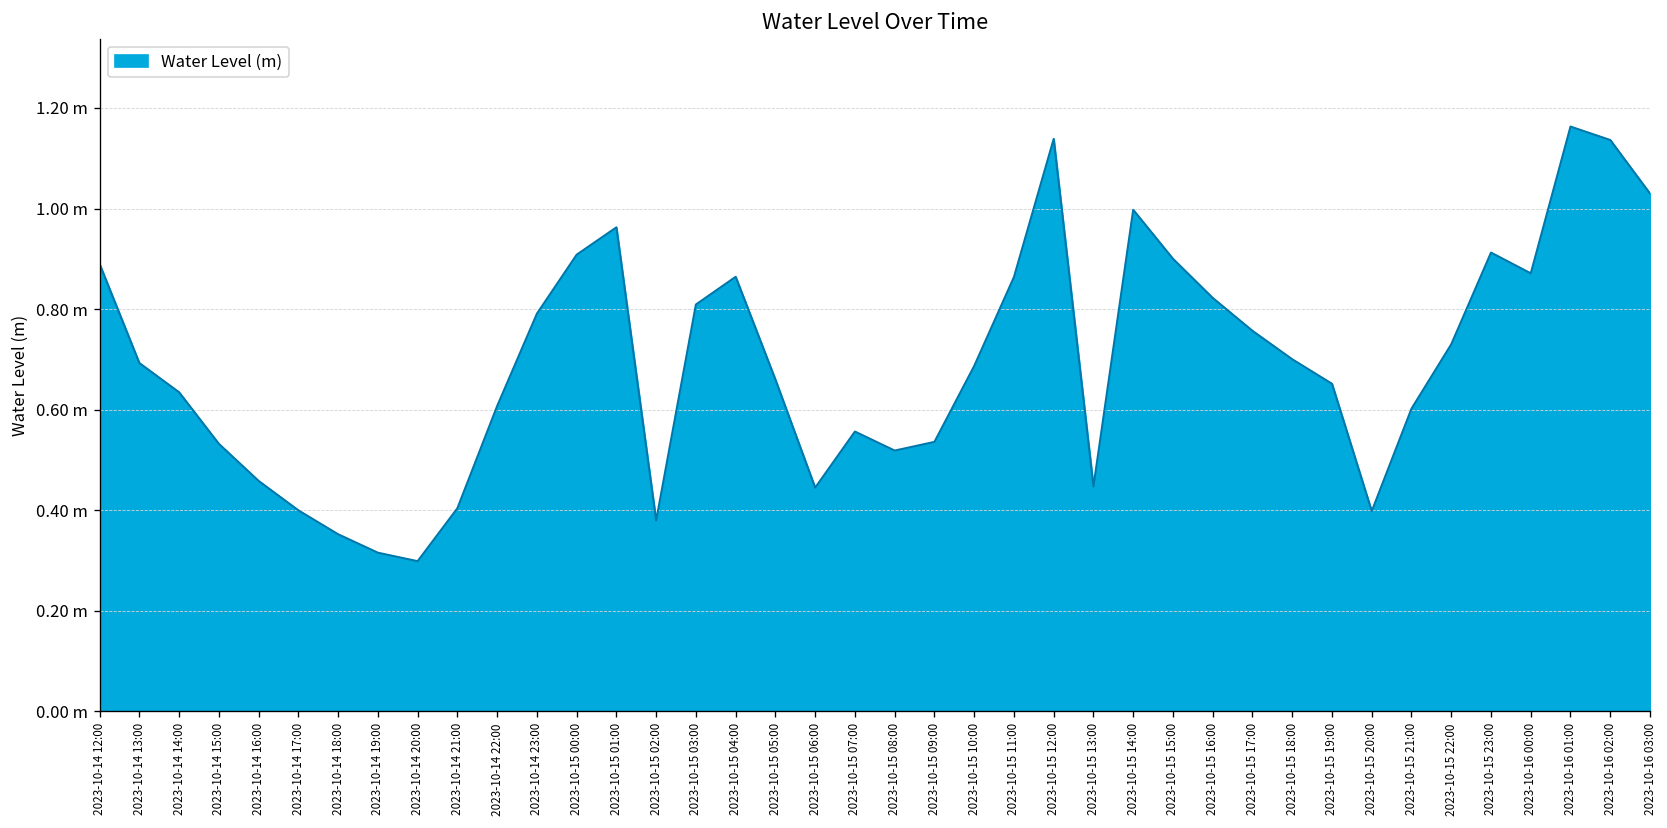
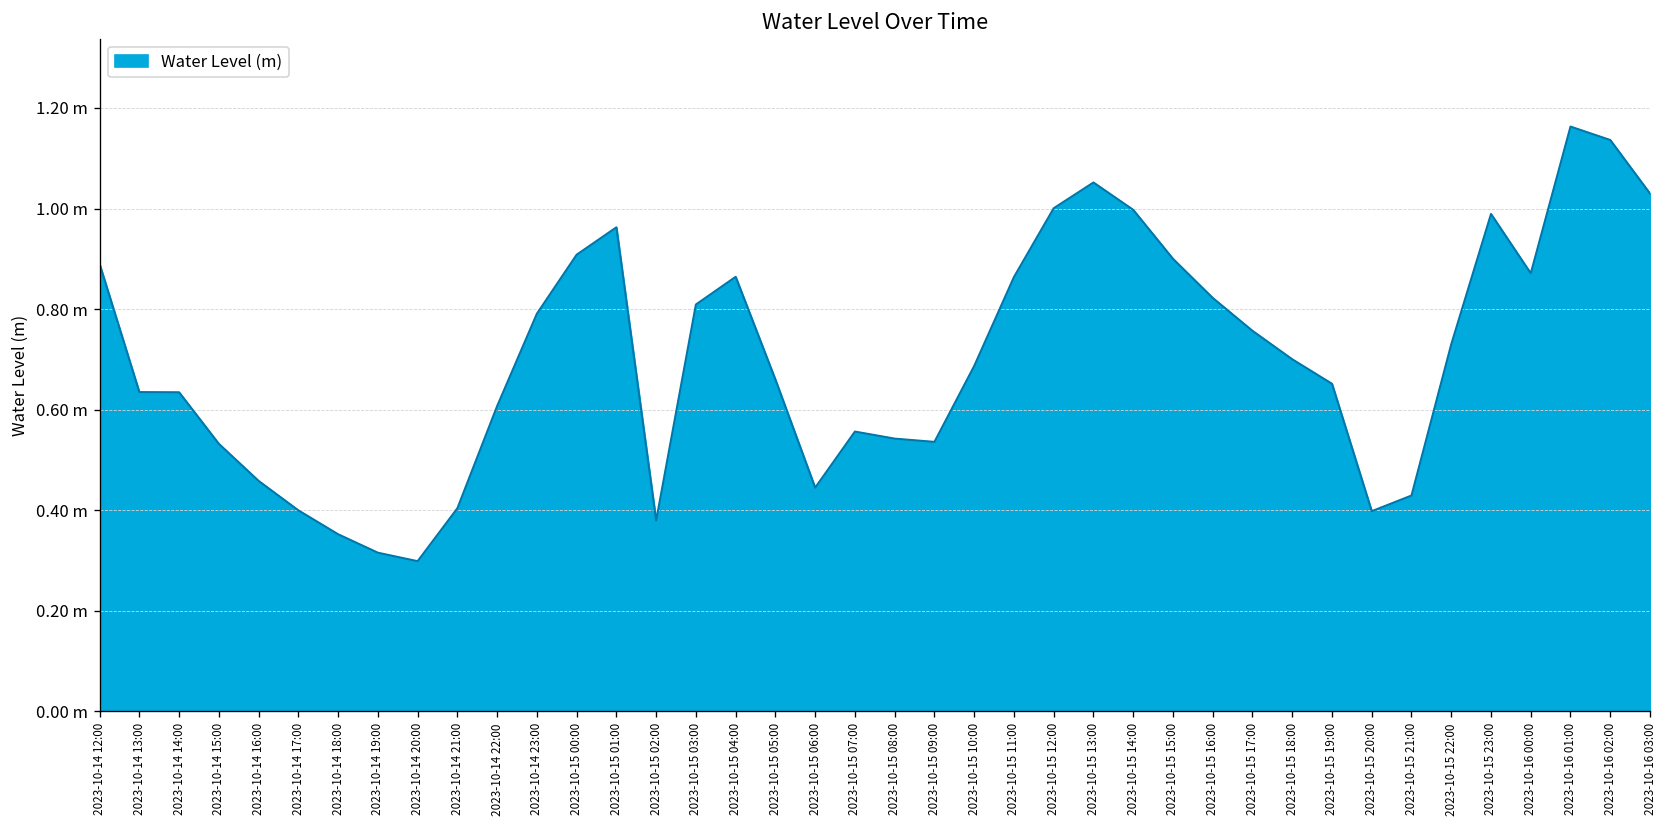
2023-10-14 13:00: 0.69 m -> 0.64 m
2023-10-15 08:00: 0.52 m -> 0.54 m
2023-10-15 12:00: 1.14 m -> 1.00 m
2023-10-15 13:00: 0.45 m -> 1.05 m
2023-10-15 21:00: 0.60 m -> 0.43 m
2023-10-15 23:00: 0.91 m -> 0.99 m
